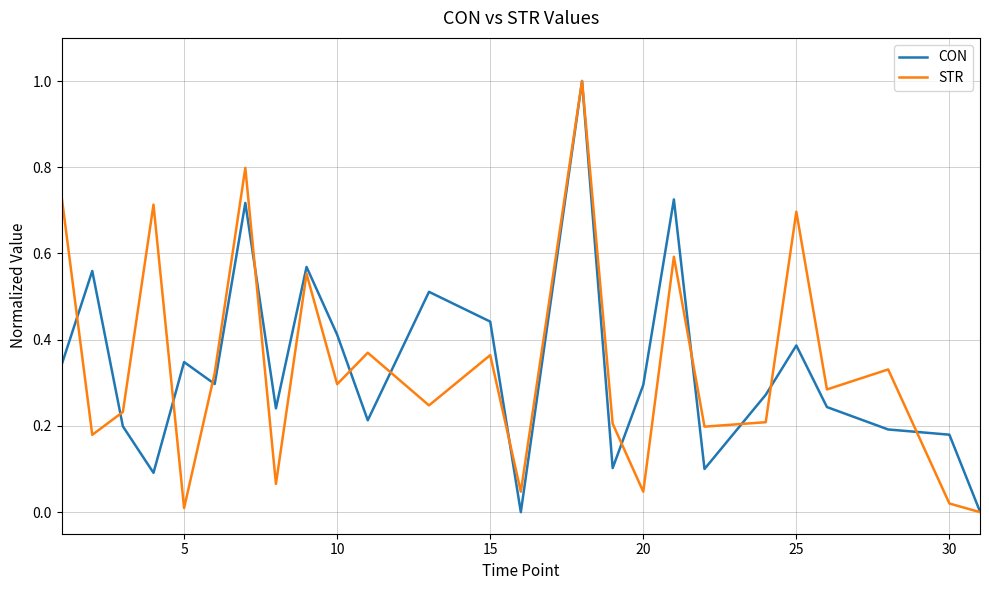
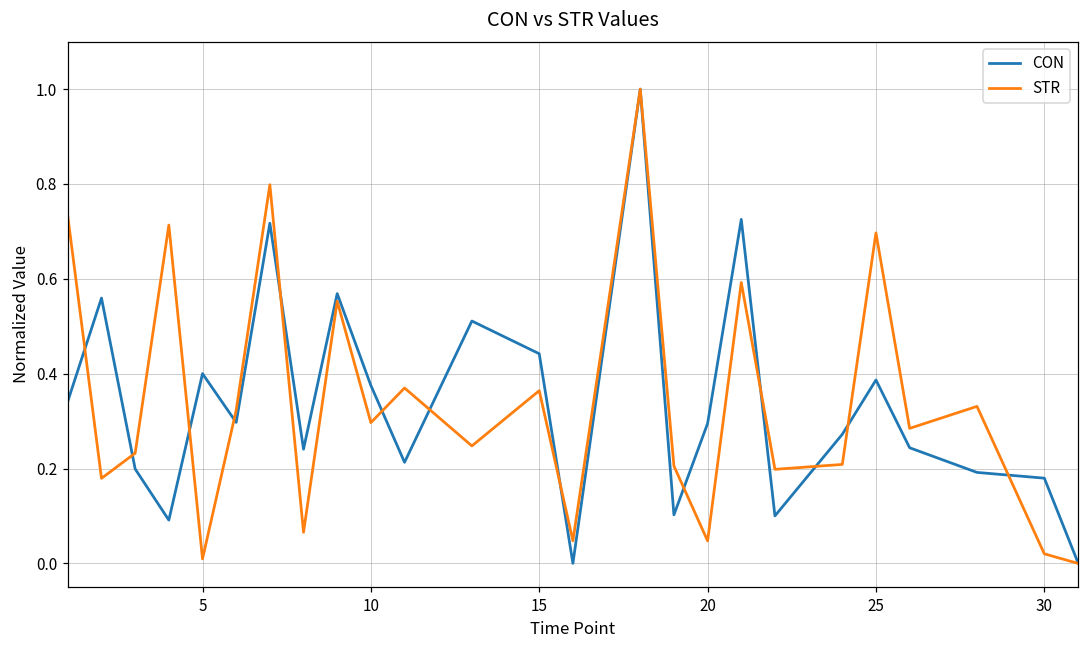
CON, 5: 0.35 -> 0.40
CON, 10: 0.41 -> 0.38
